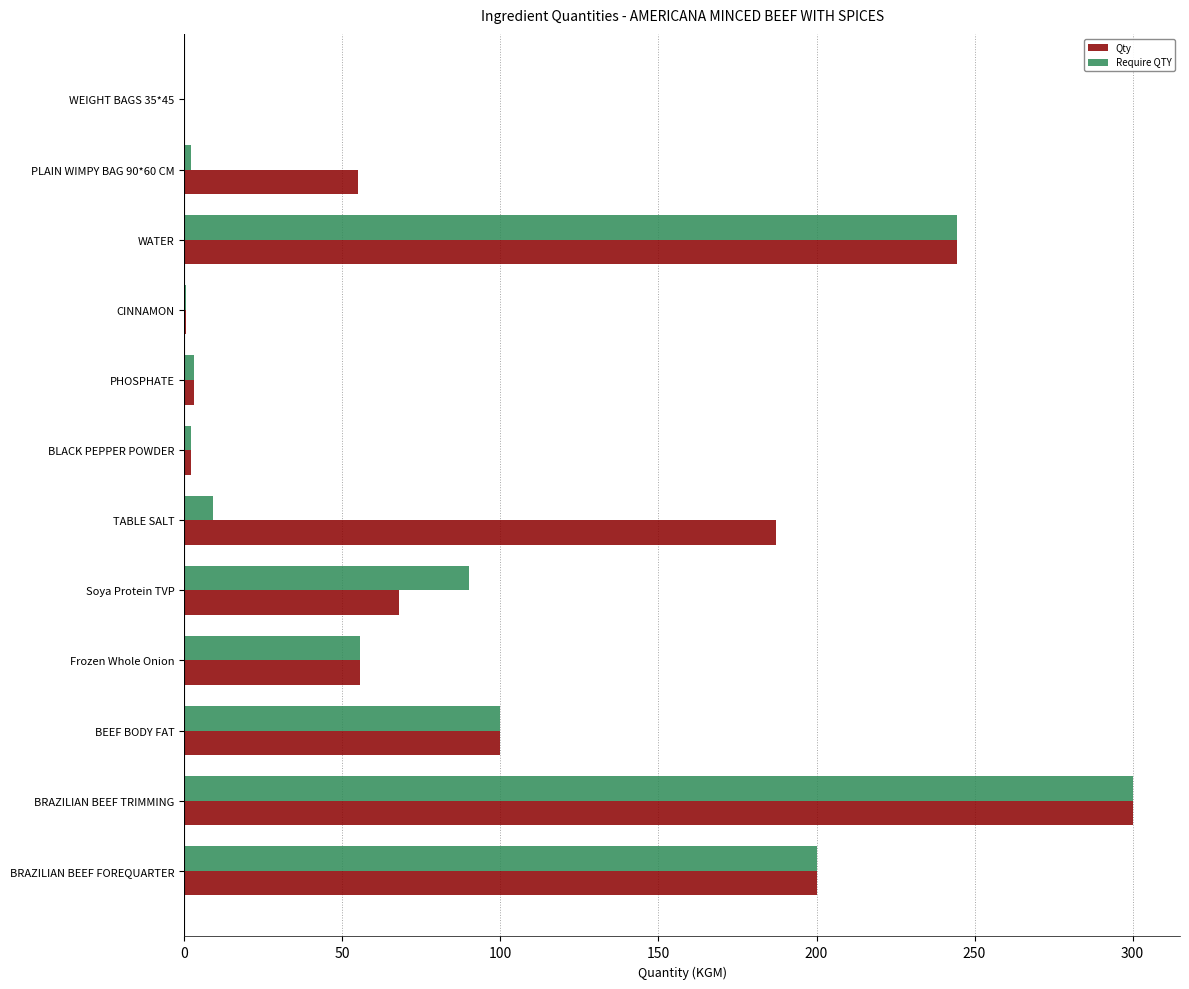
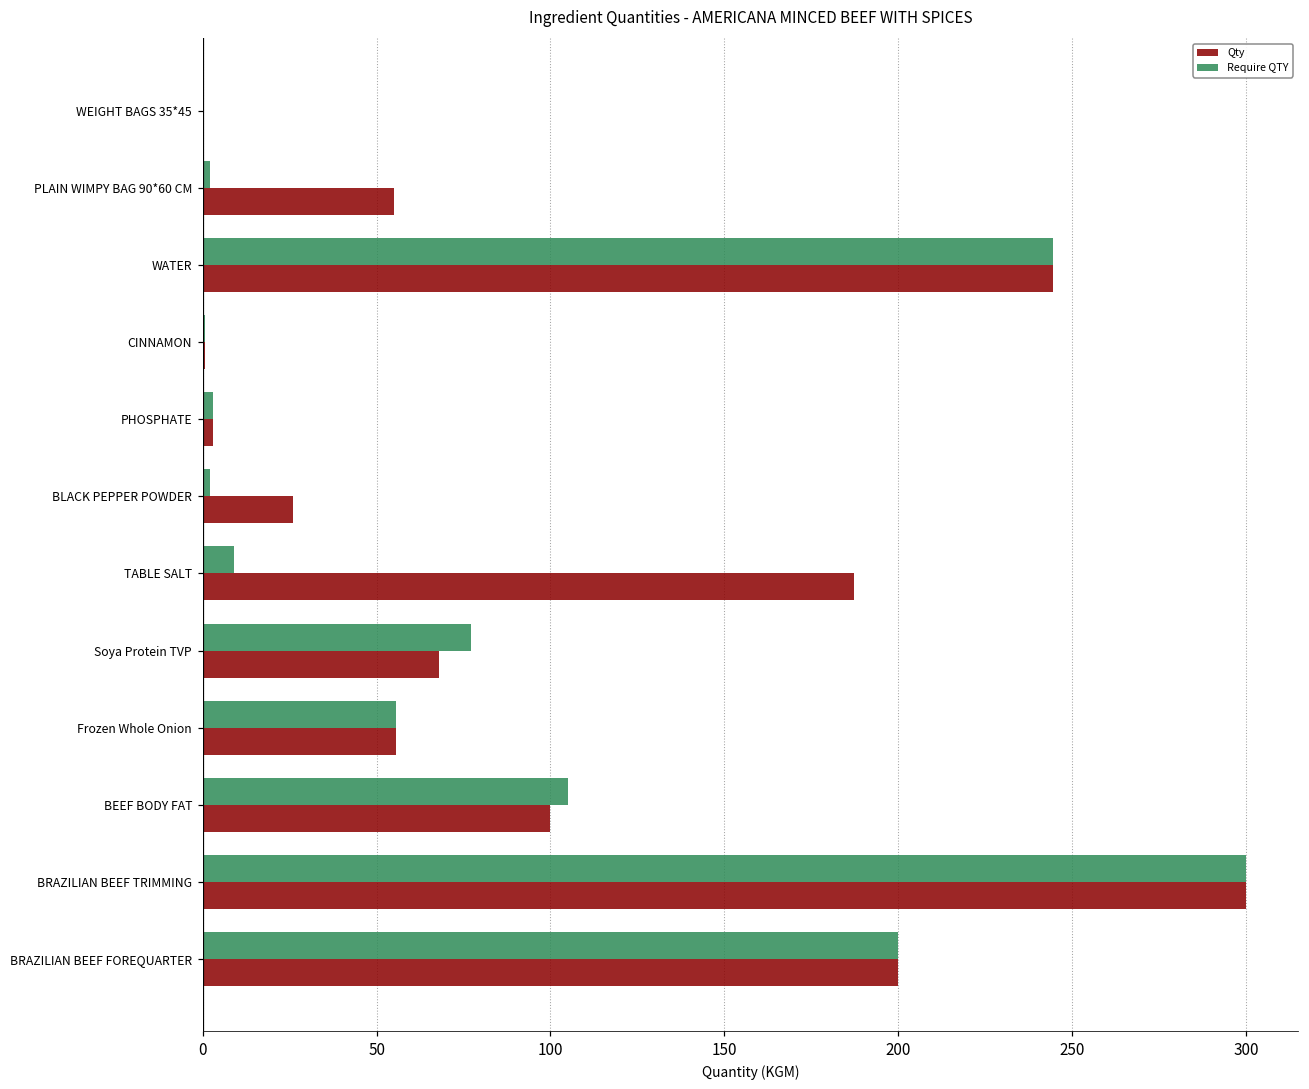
Qty, BLACK PEPPER POWDER: 2 -> 26
Require QTY, Soya Protein TVP: 90 -> 77
Require QTY, BEEF BODY FAT: 100 -> 105
